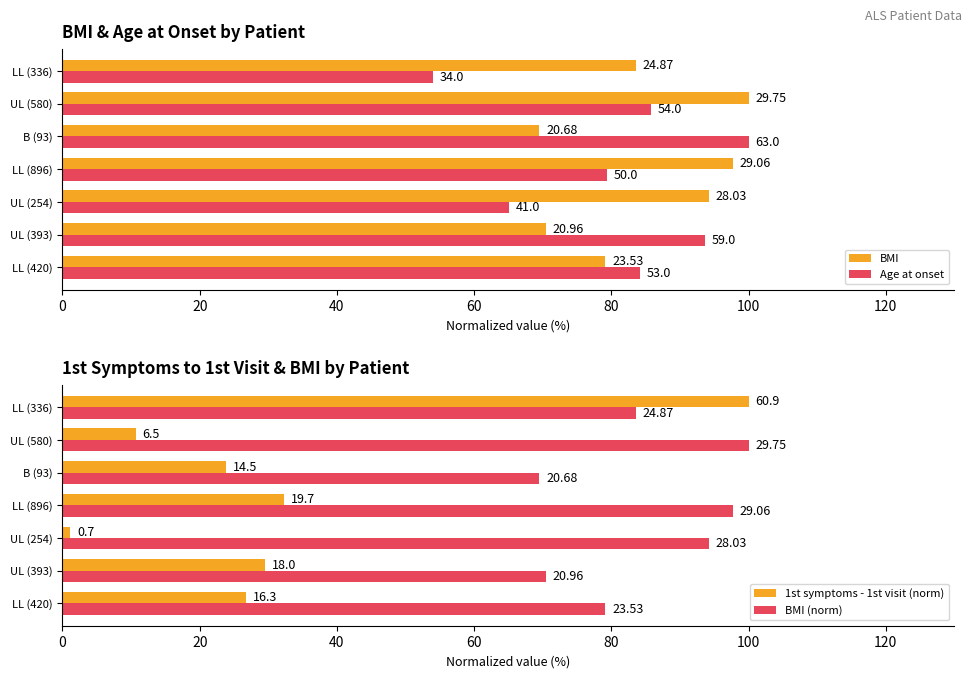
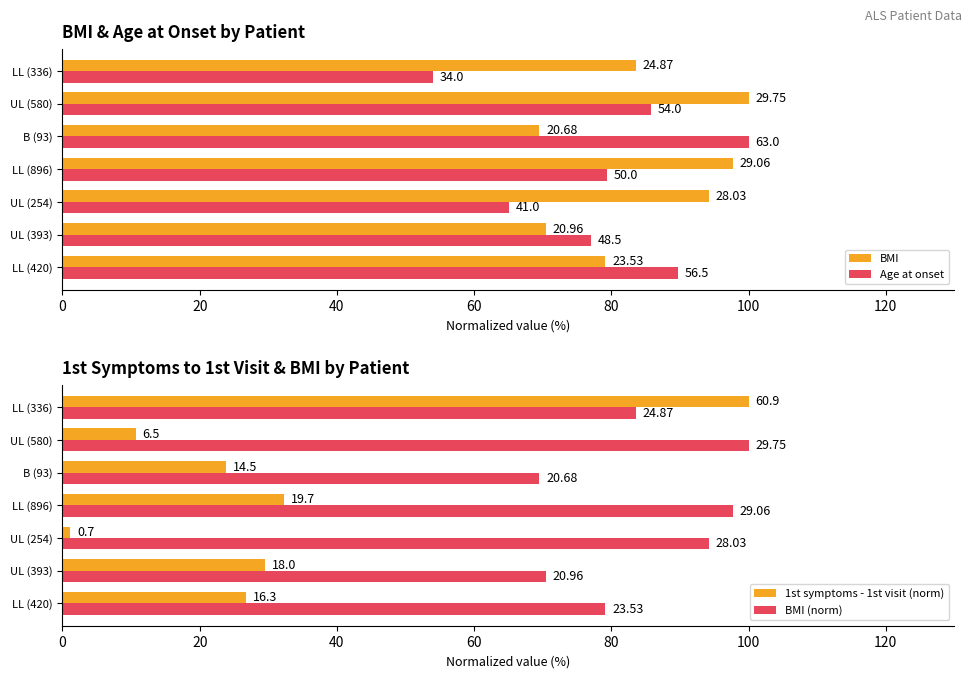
BMI & Age at Onset by Patient, Age at onset, UL (393): 59.0 -> 48.5
BMI & Age at Onset by Patient, Age at onset, LL (420): 53.0 -> 56.5
